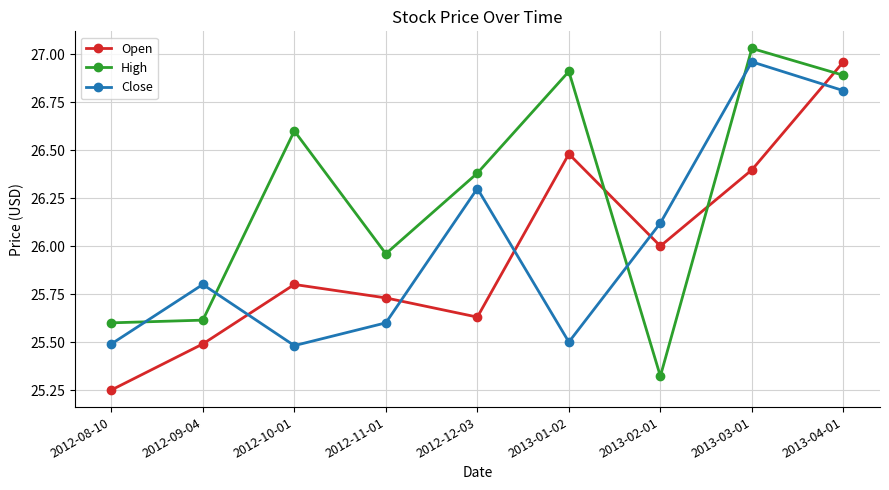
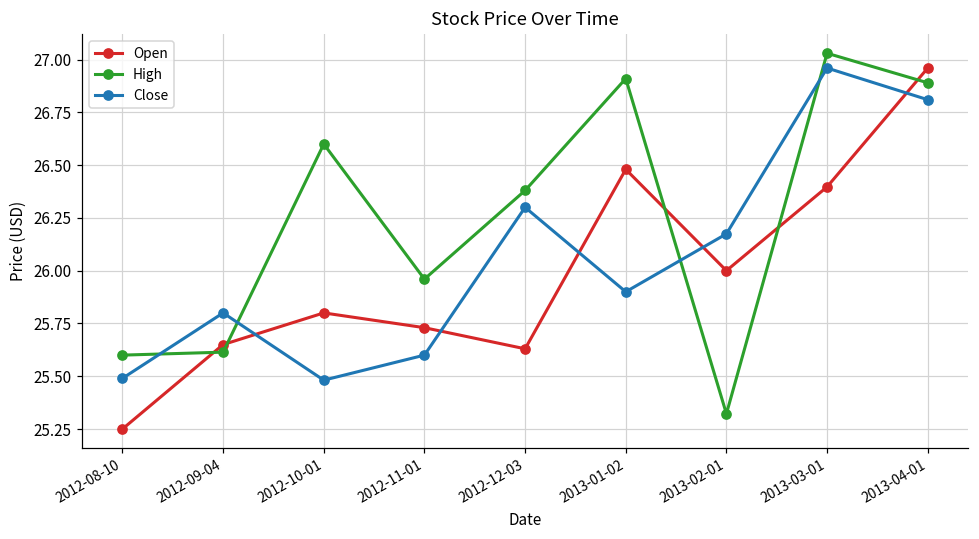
Open, 2012-09-04: 25.49 -> 25.65
Close, 2013-01-02: 25.5 -> 25.9
Close, 2013-02-01: 26.12 -> 26.17
